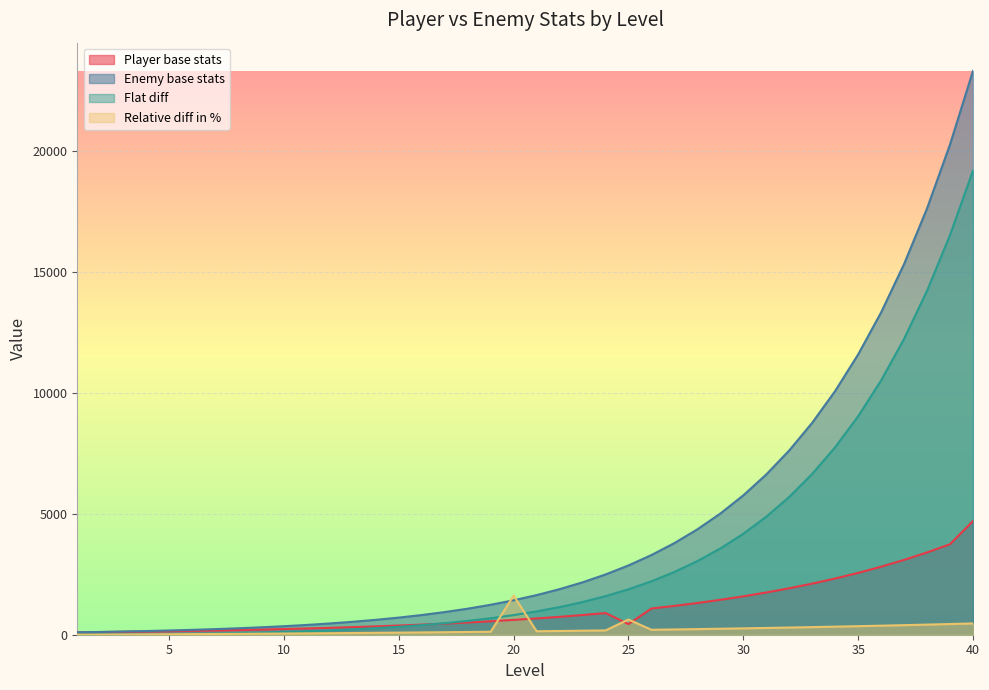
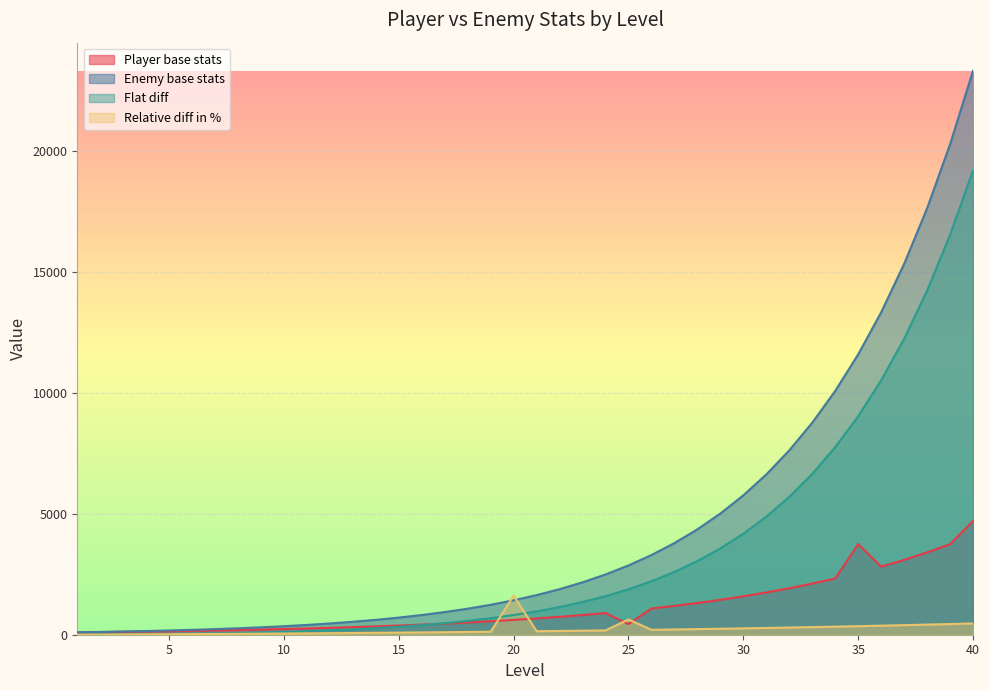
Player base stats, 35: 2600 -> 3700
